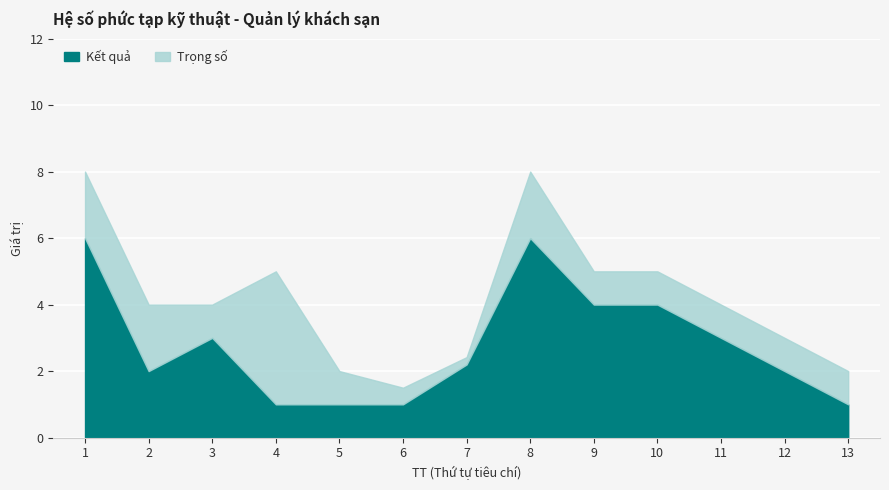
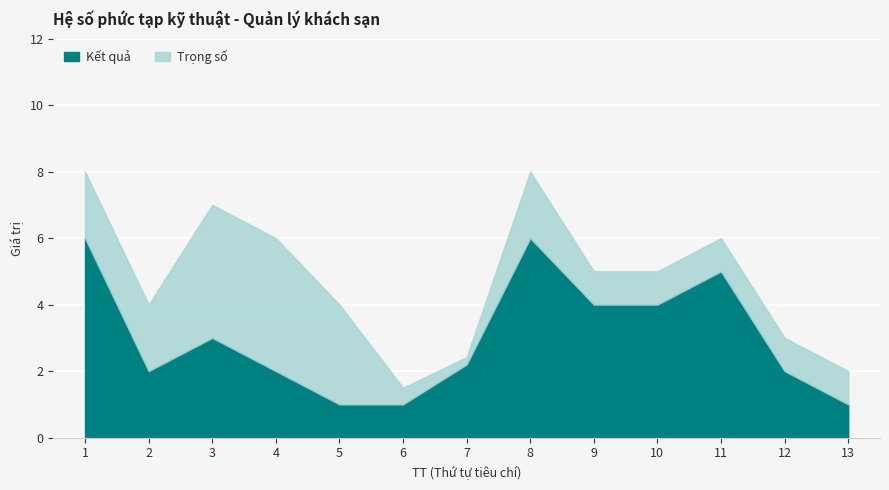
Trọng số, 3: 1 -> 4
Kết quả, 4: 1 -> 2
Trọng số, 5: 1 -> 3
Kết quả, 11: 3 -> 5
